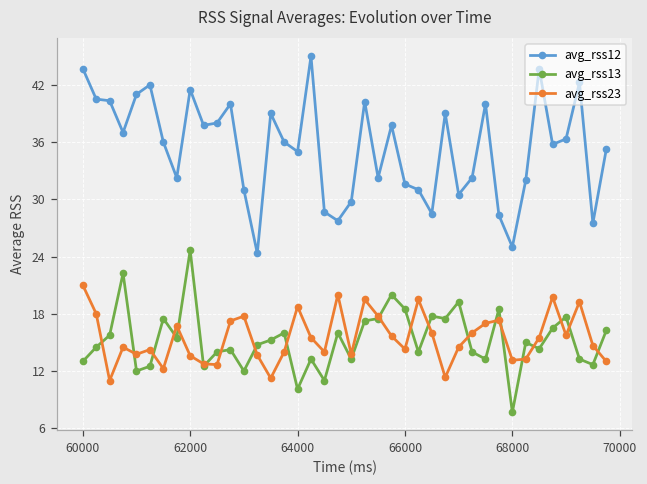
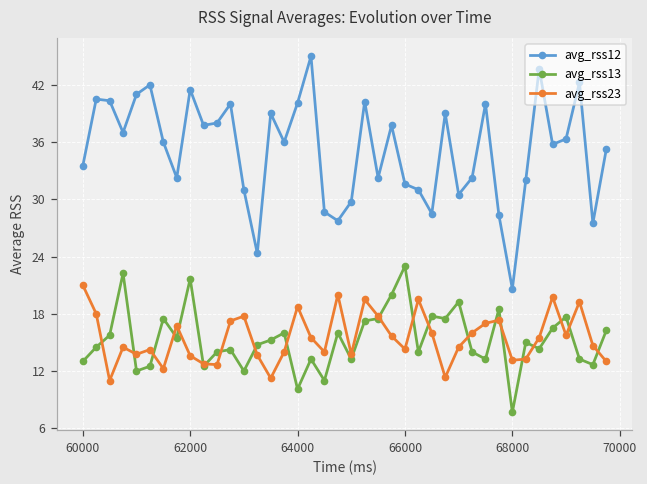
avg_rss12, 60000: 44 -> 34
avg_rss13, 62000: 25 -> 22
avg_rss12, 64000: 35 -> 40
avg_rss13, 66000: 19 -> 23
avg_rss12, 68000: 25 -> 21
